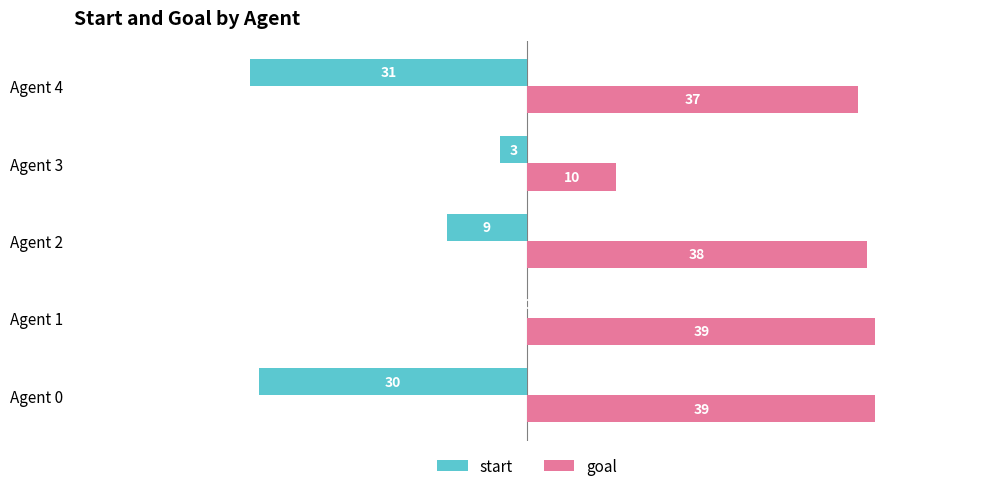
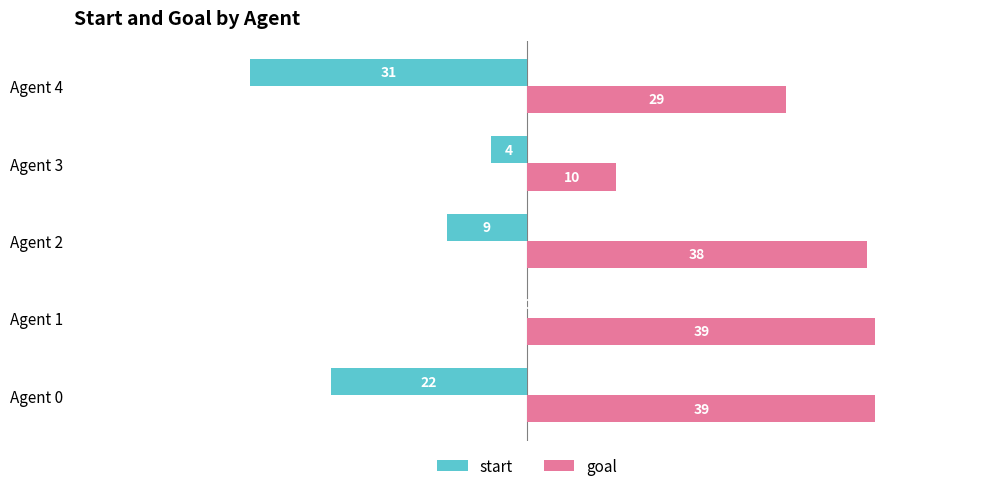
goal, Agent 4: 37 -> 29
start, Agent 3: 3 -> 4
start, Agent 0: 30 -> 22
